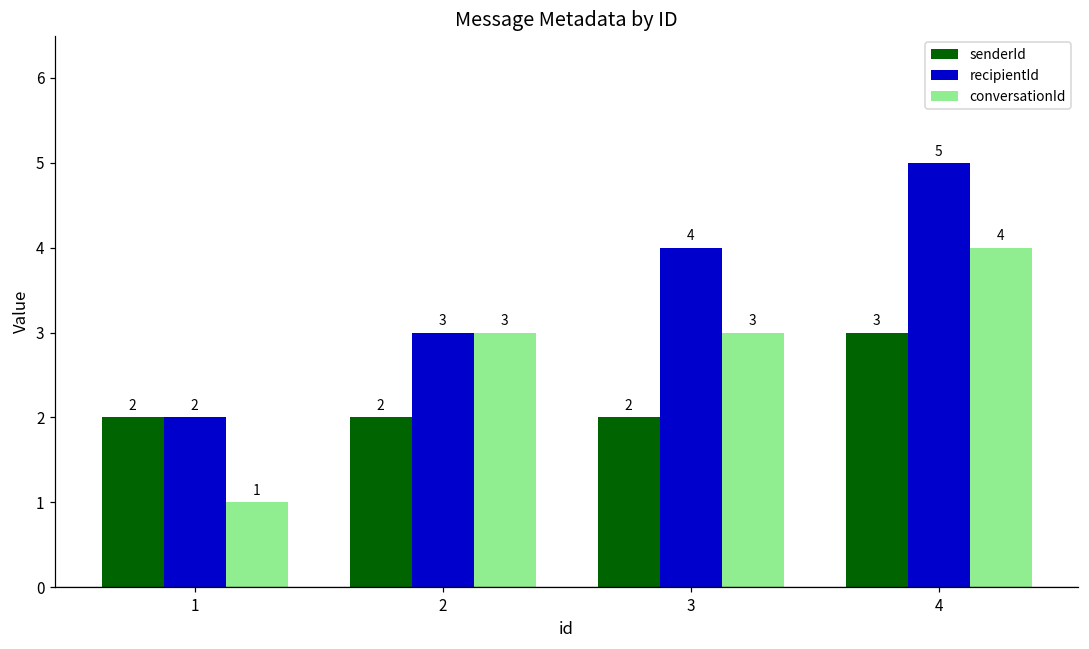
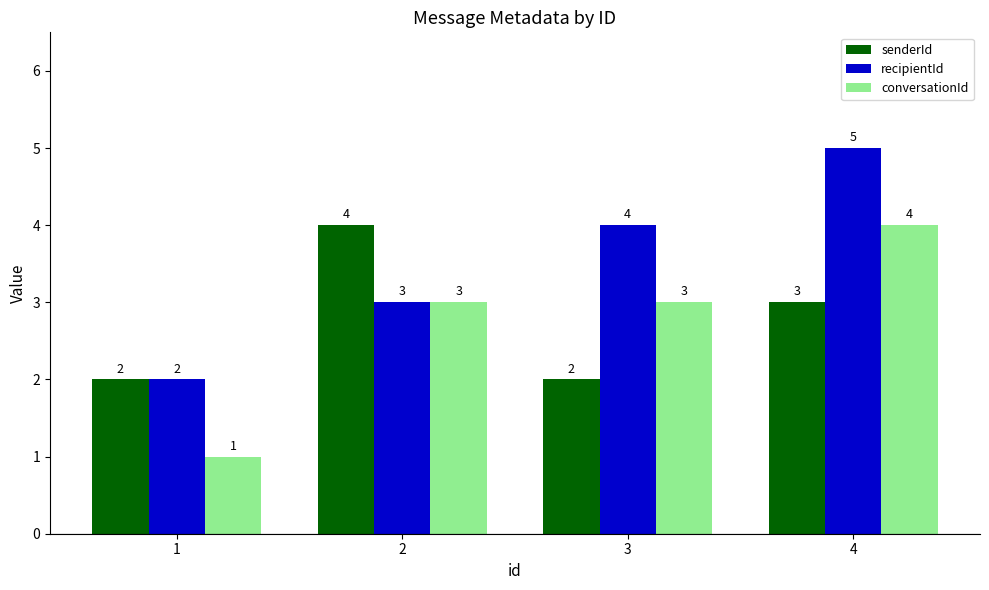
senderId, 2: 2 -> 4
